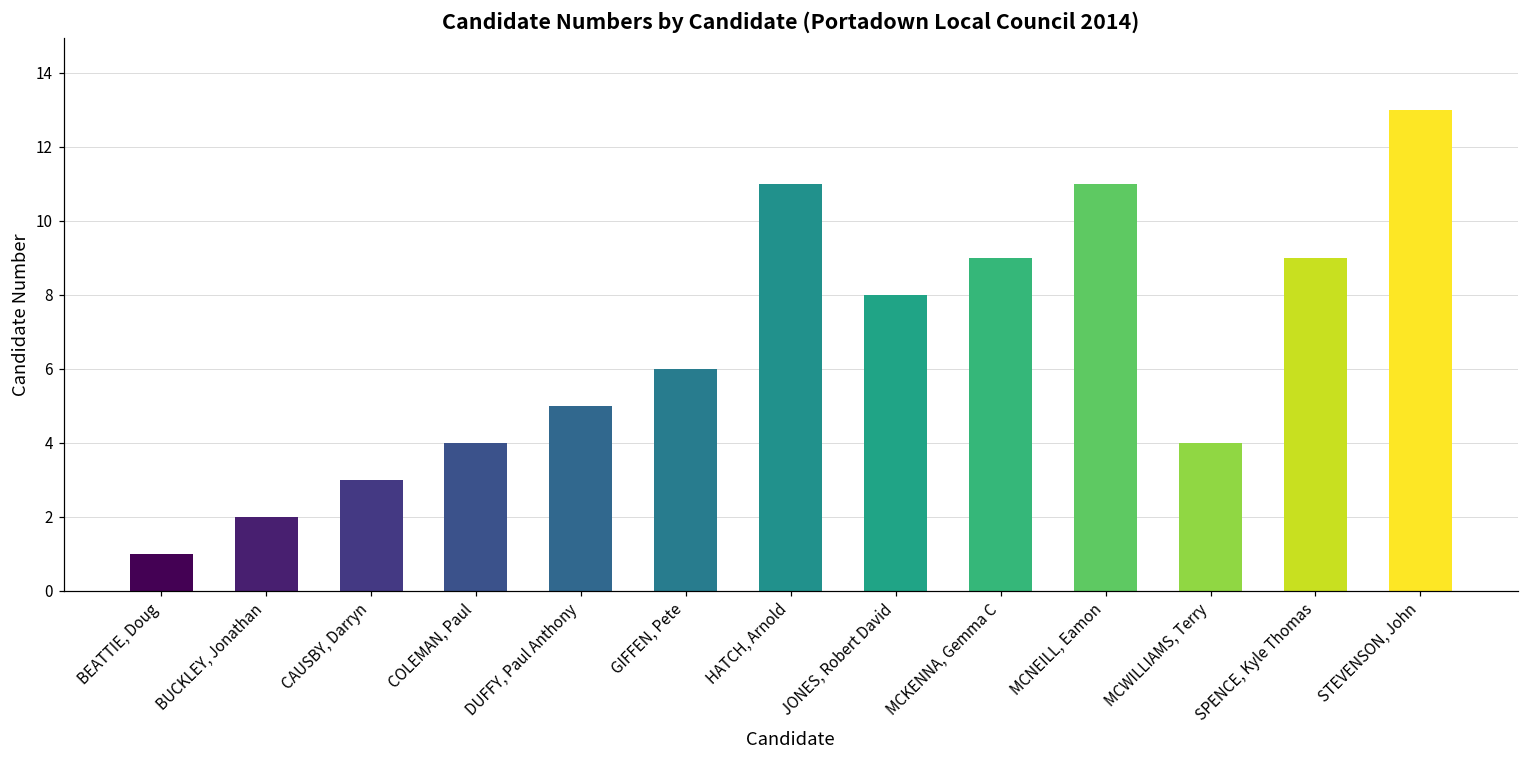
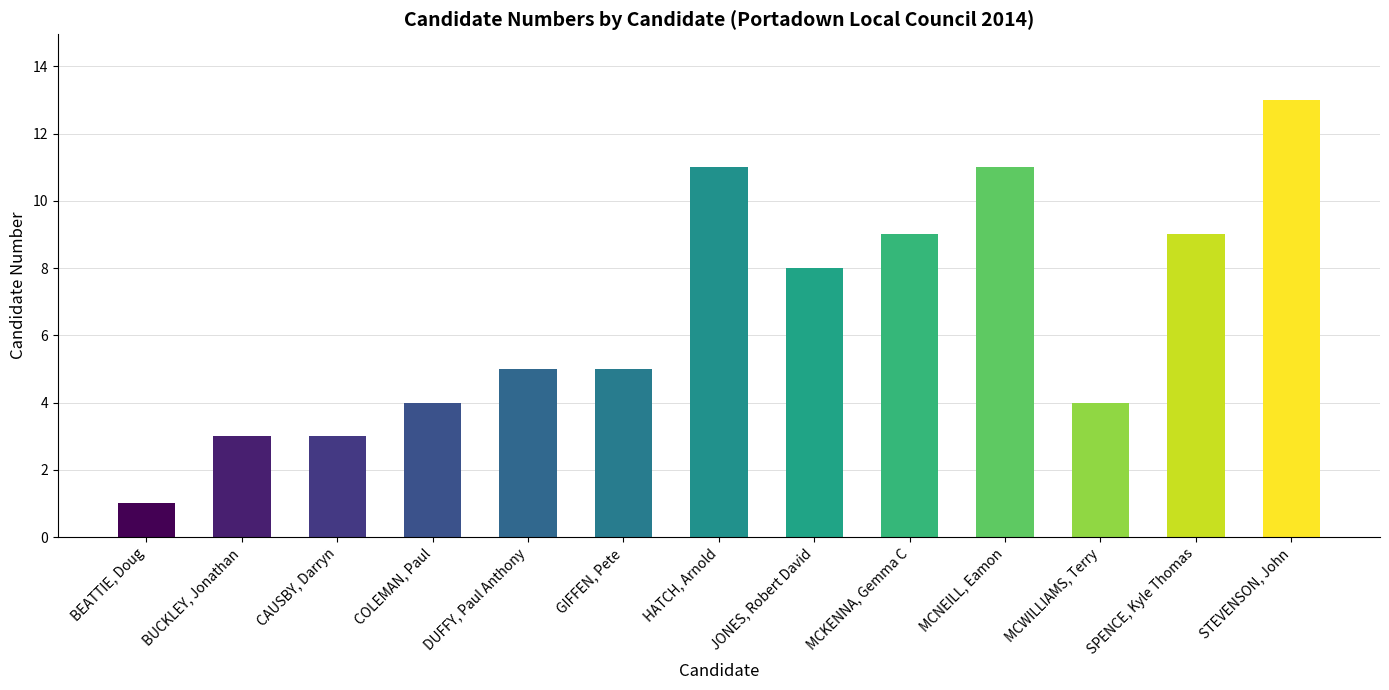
BUCKLEY, Jonathan: 2 -> 3
GIFFEN, Pete: 6 -> 5
